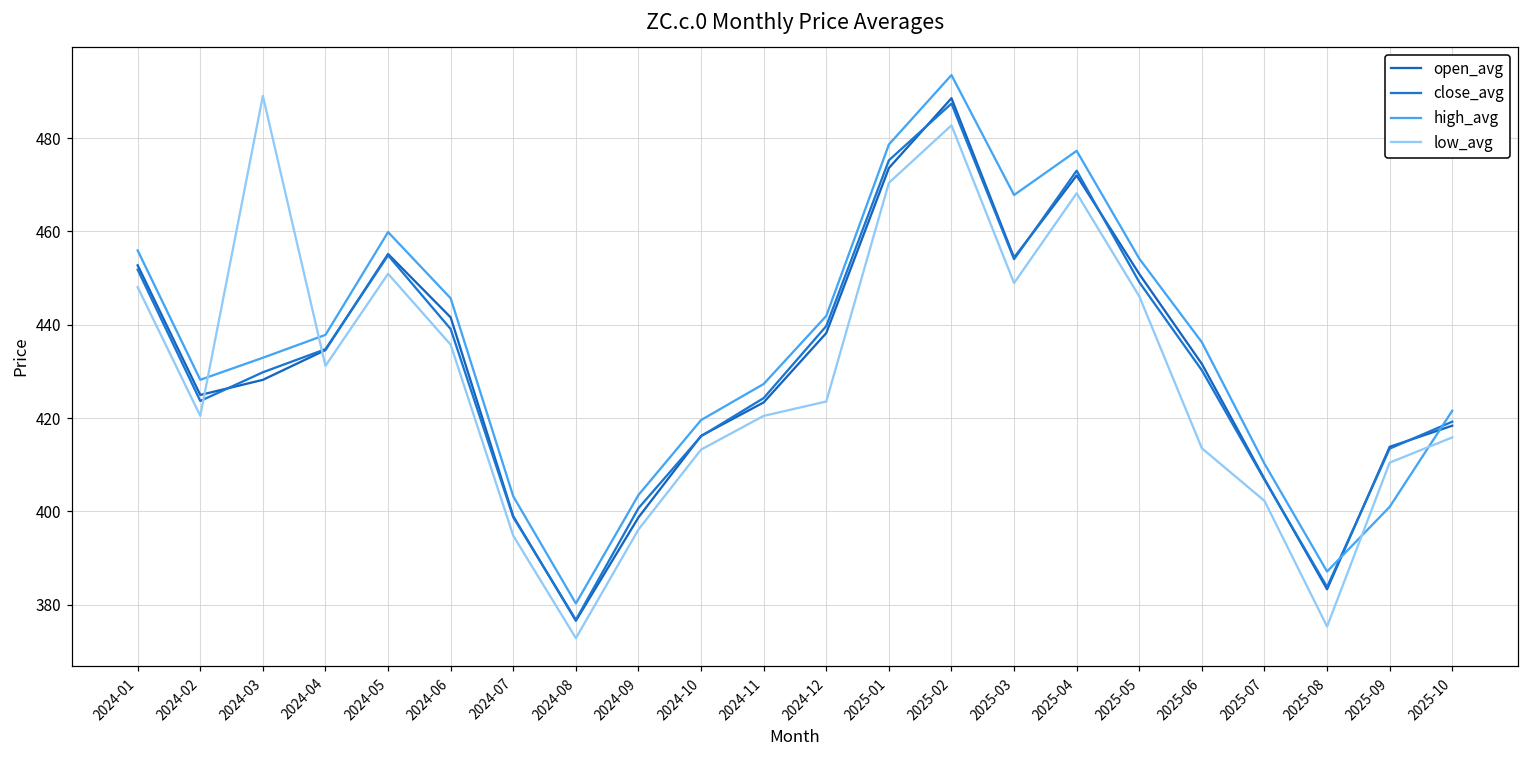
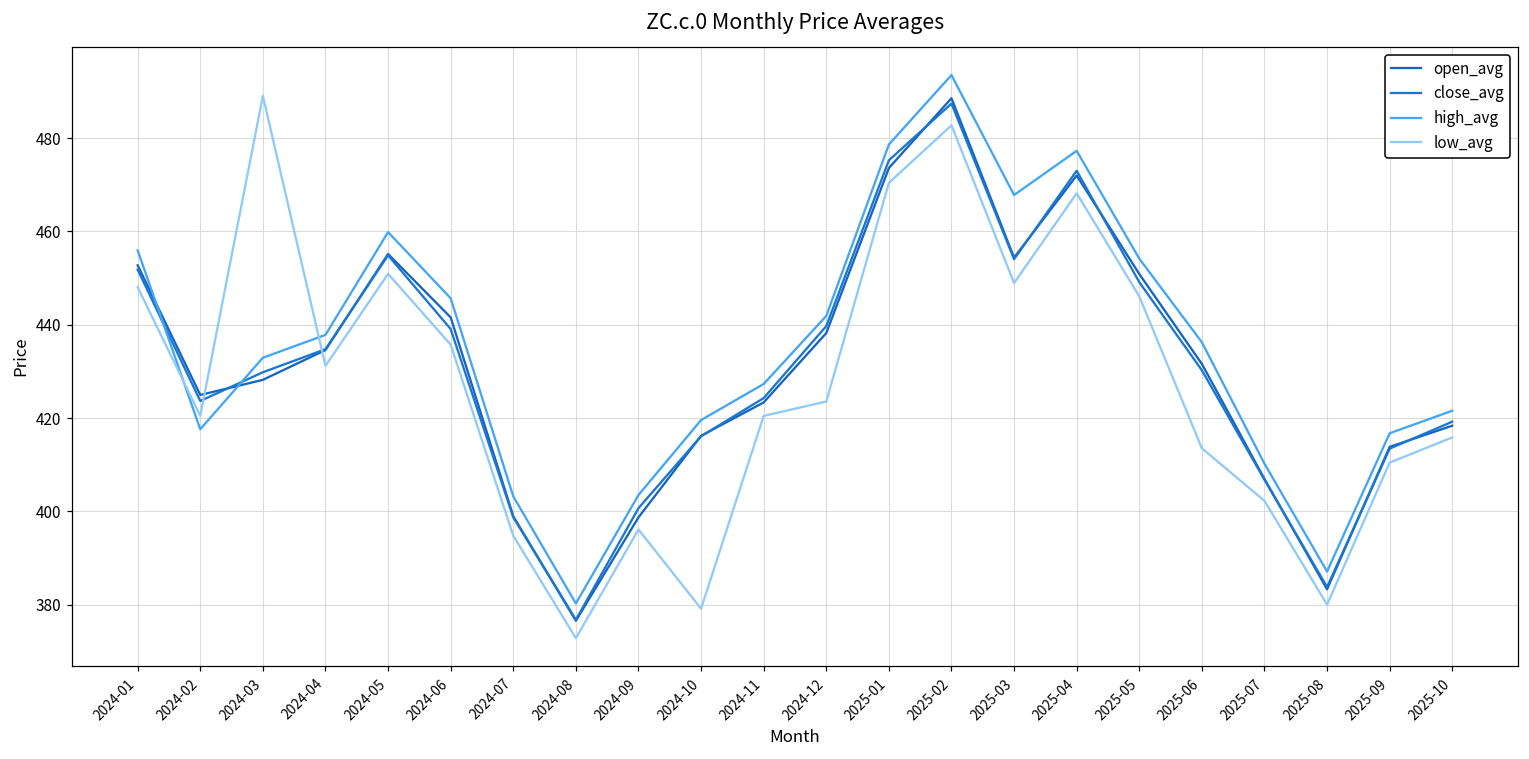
high_avg, 2024-02: 428 -> 418
low_avg, 2024-10: 413 -> 379
low_avg, 2025-08: 375 -> 380
high_avg, 2025-09: 401 -> 417
